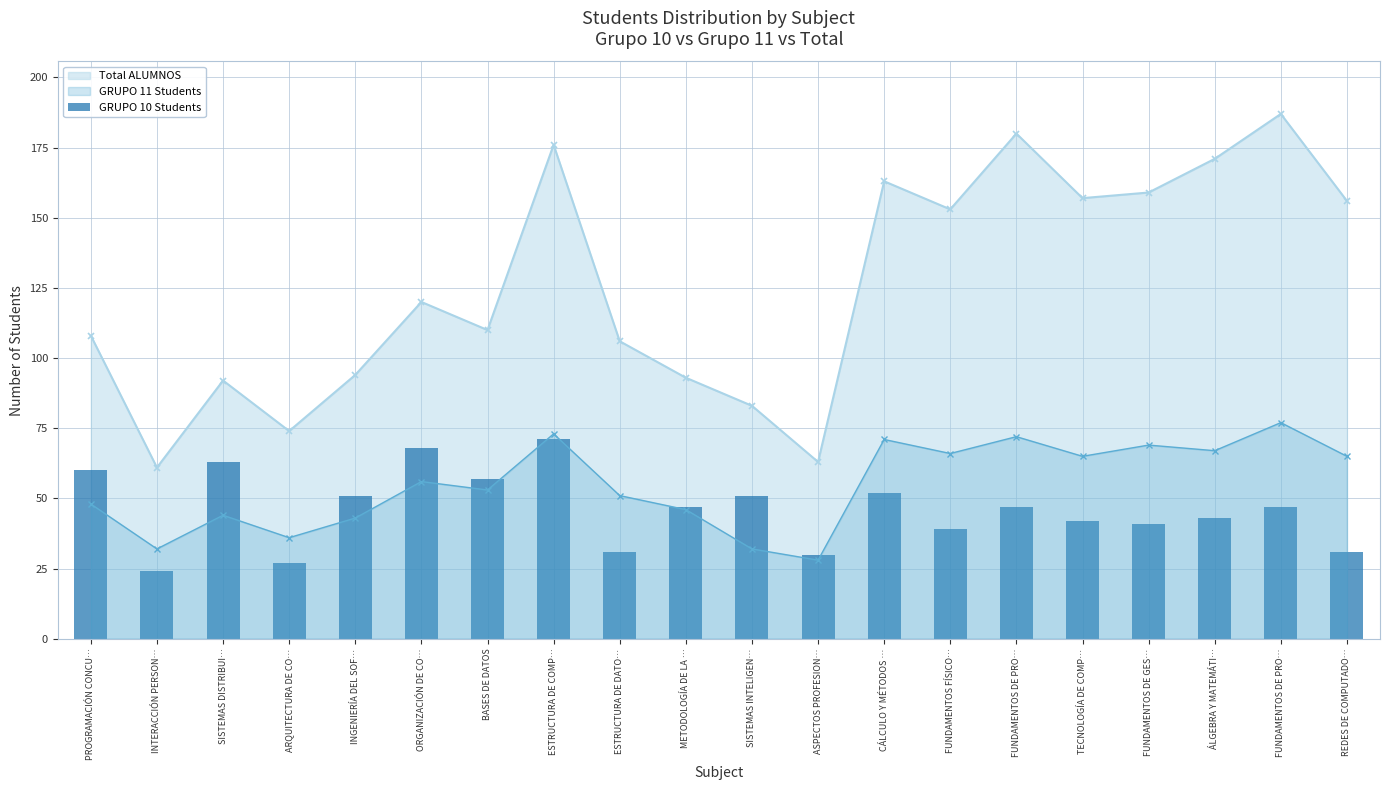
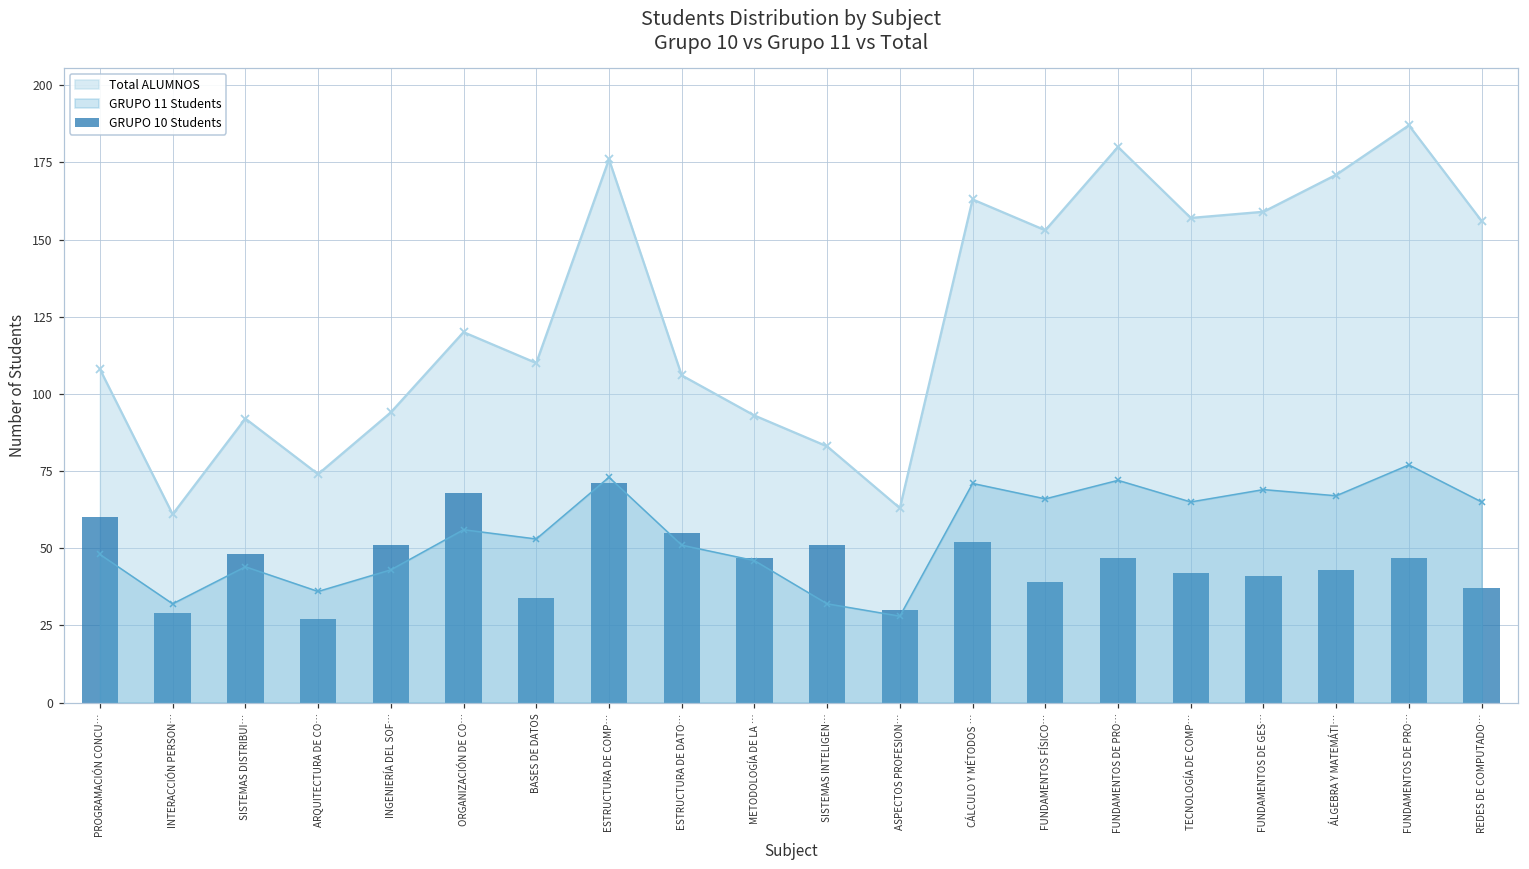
GRUPO 10 Students, INTERACCIÓN PERSON…: 24 -> 29
GRUPO 10 Students, SISTEMAS DISTRIBUI…: 63 -> 48
GRUPO 10 Students, BASES DE DATOS: 57 -> 34
GRUPO 10 Students, ESTRUCTURA DE DATO…: 31 -> 55
GRUPO 10 Students, REDES DE COMPUTADO…: 31 -> 37
